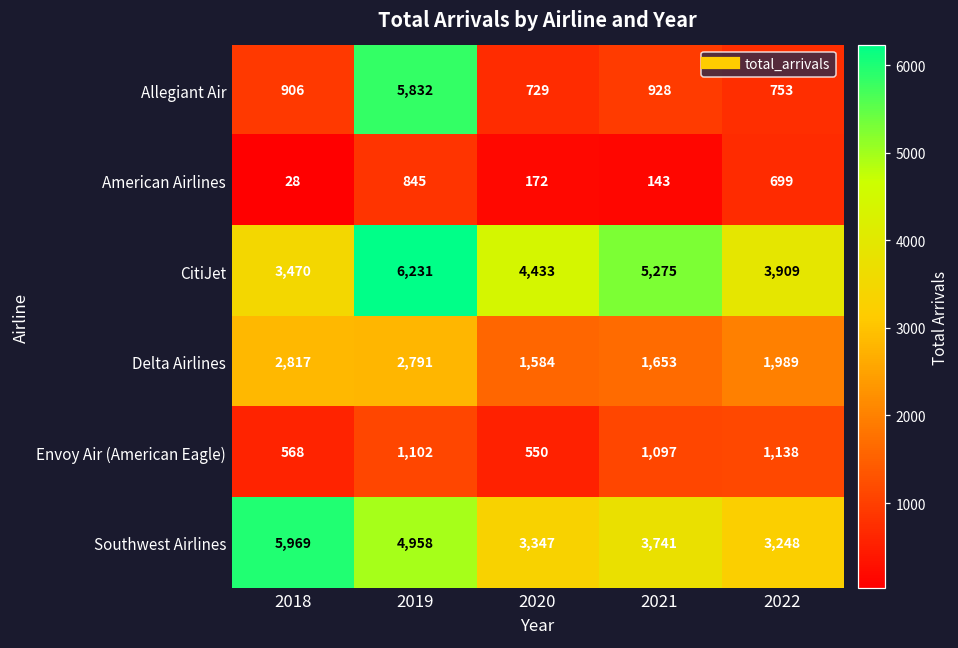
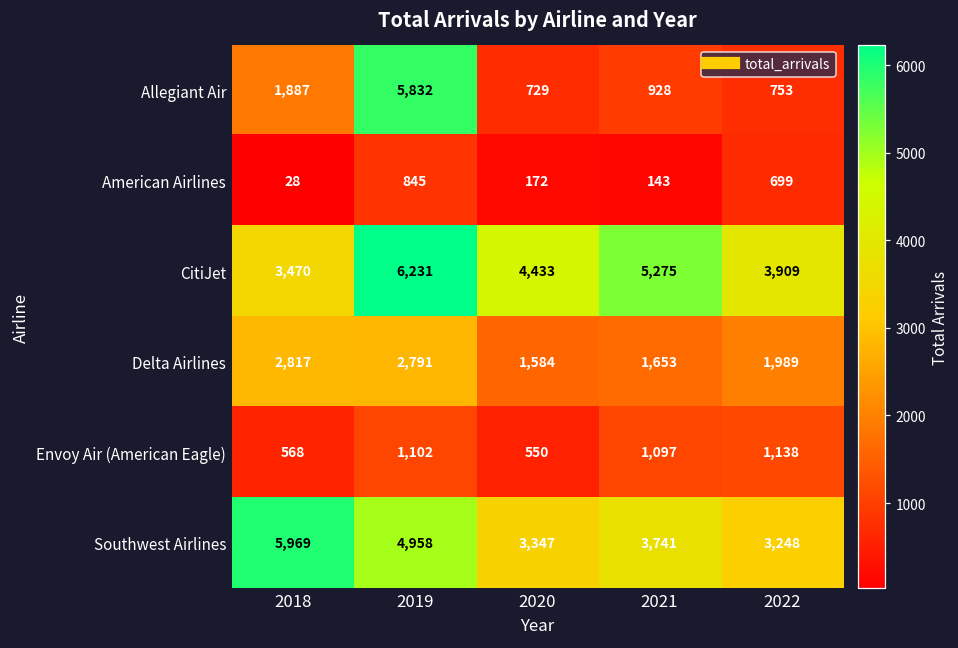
Allegiant Air, 2018: 906 -> 1,887
